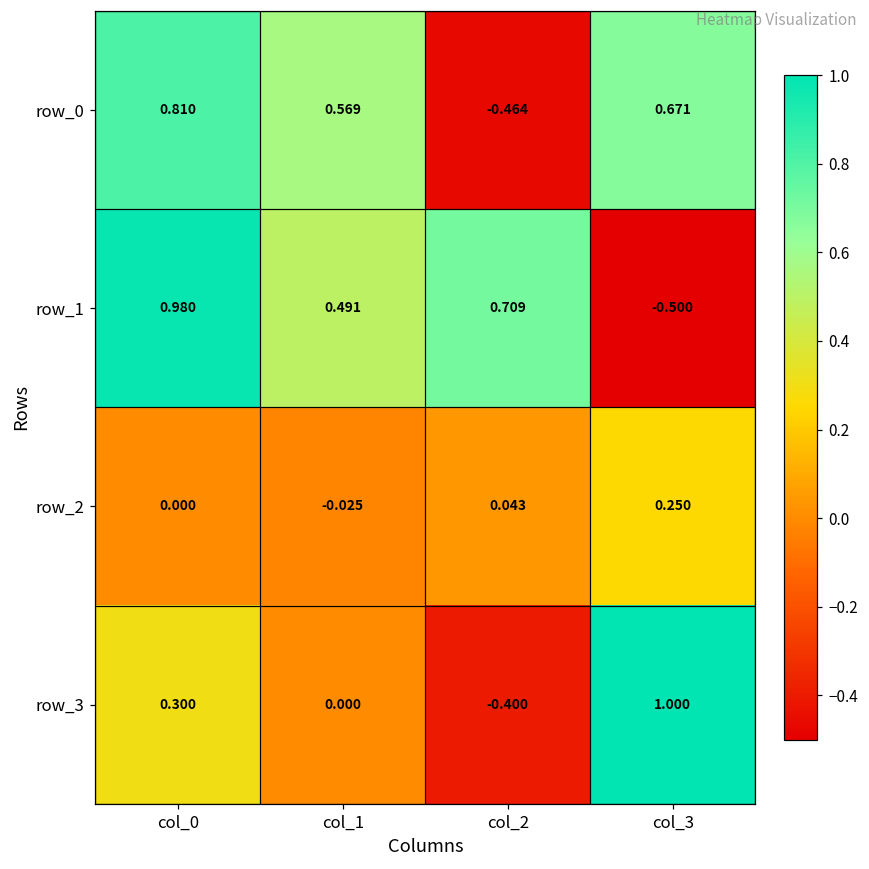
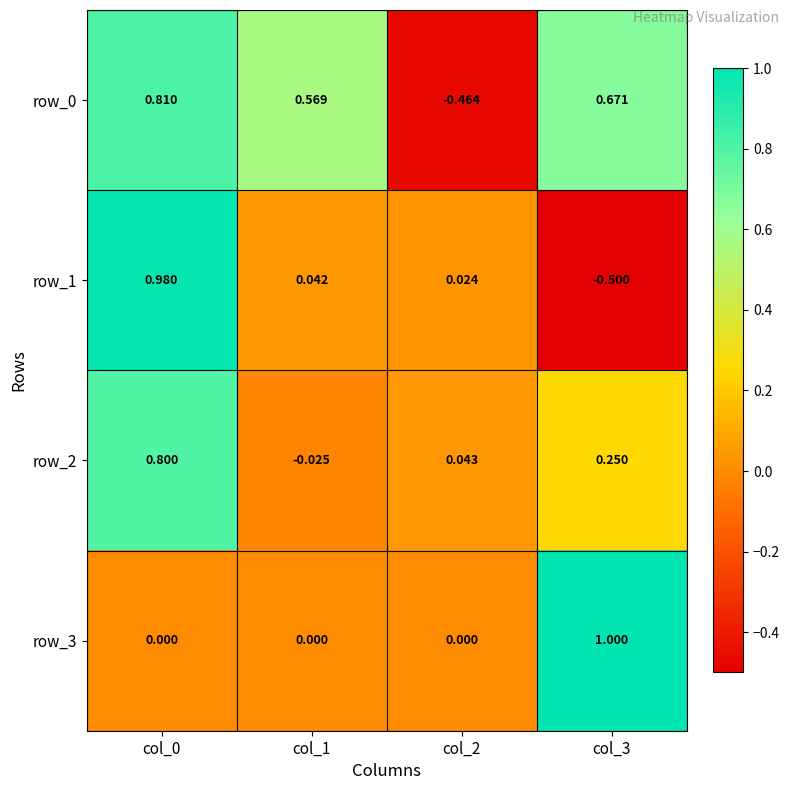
row_1, col_1: 0.491 -> 0.042
row_1, col_2: 0.709 -> 0.024
row_2, col_0: 0.000 -> 0.800
row_3, col_0: 0.300 -> 0.000
row_3, col_2: -0.400 -> 0.000
